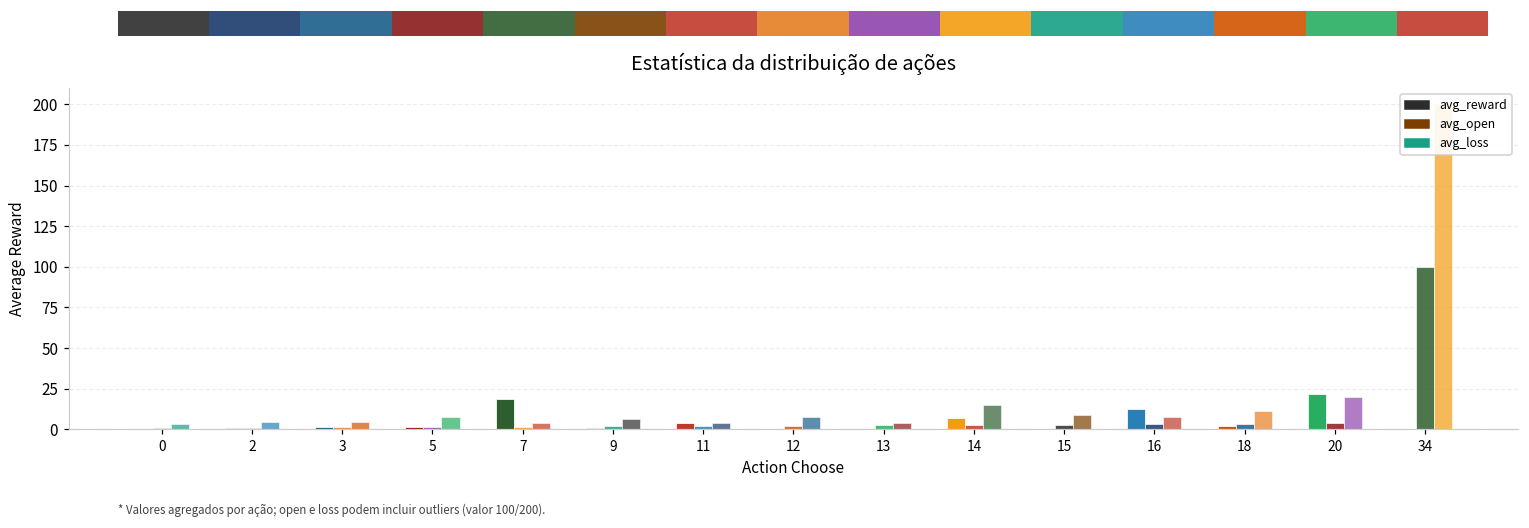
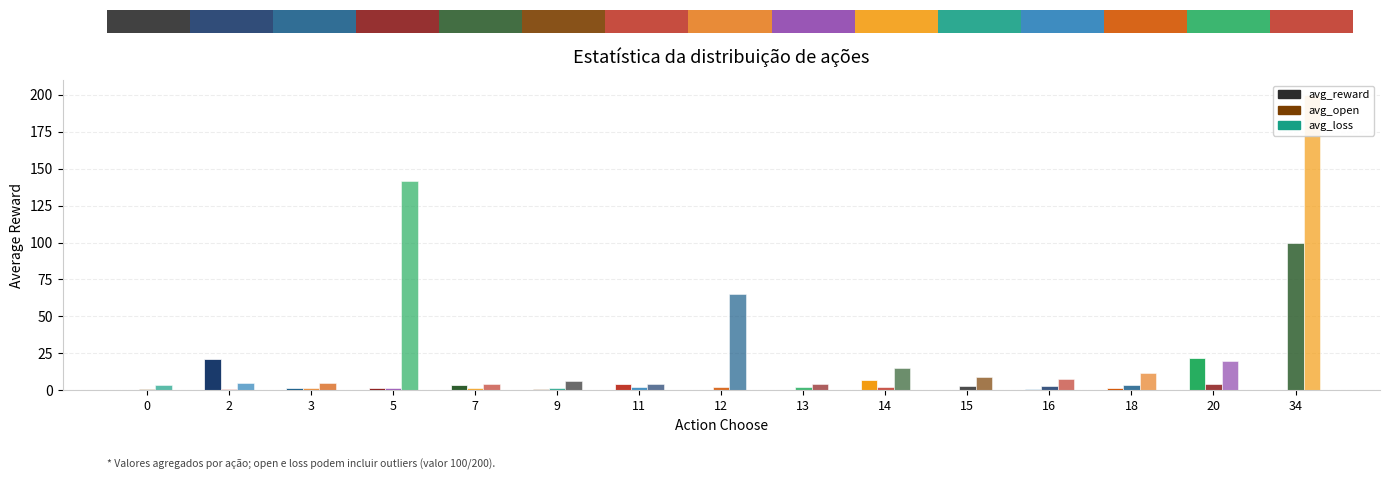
avg_reward, 2: 1 -> 21
avg_loss, 5: 7 -> 142
avg_reward, 7: 19 -> 4
avg_loss, 12: 8 -> 65
avg_reward, 16: 13 -> 1
